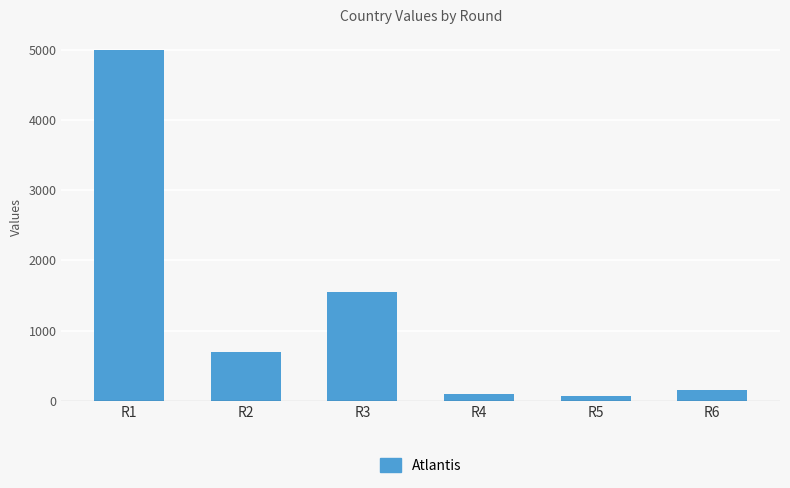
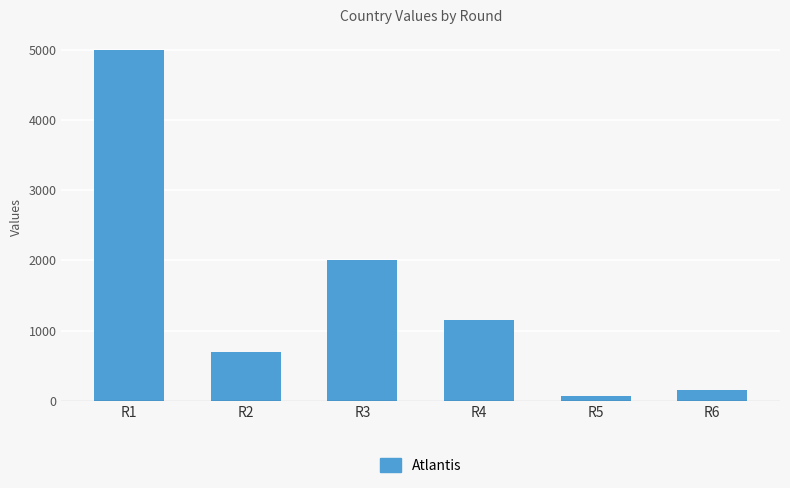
R3: 1500 -> 2000
R4: 100 -> 1100
